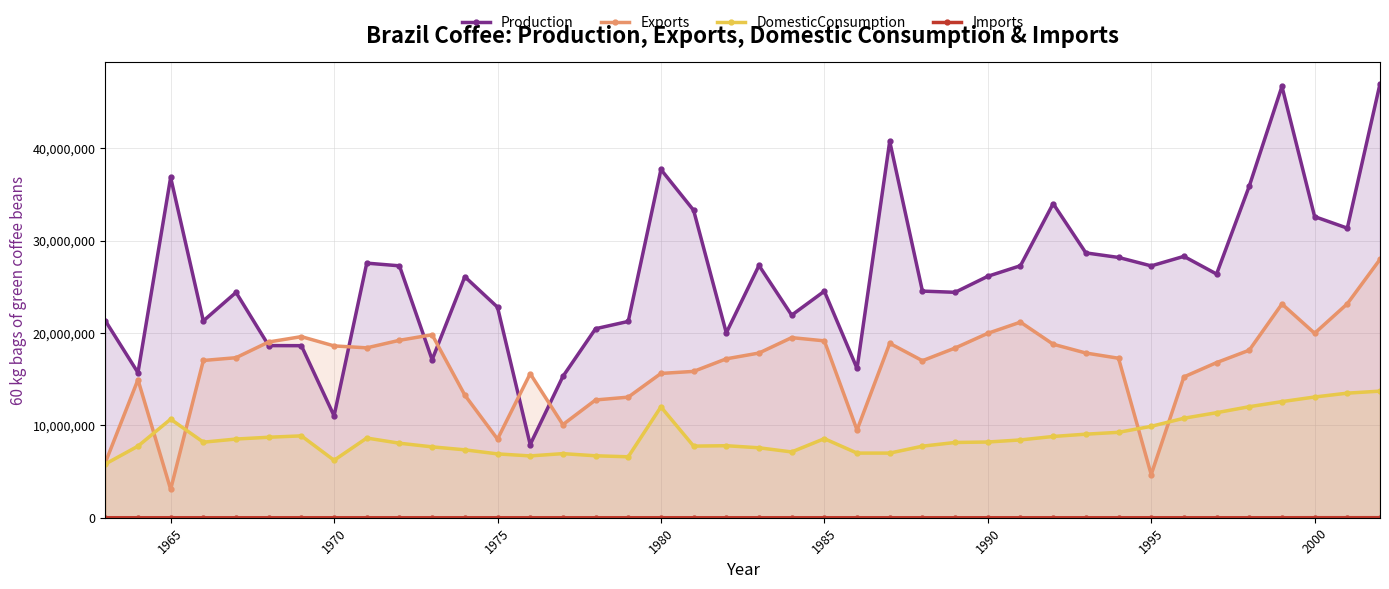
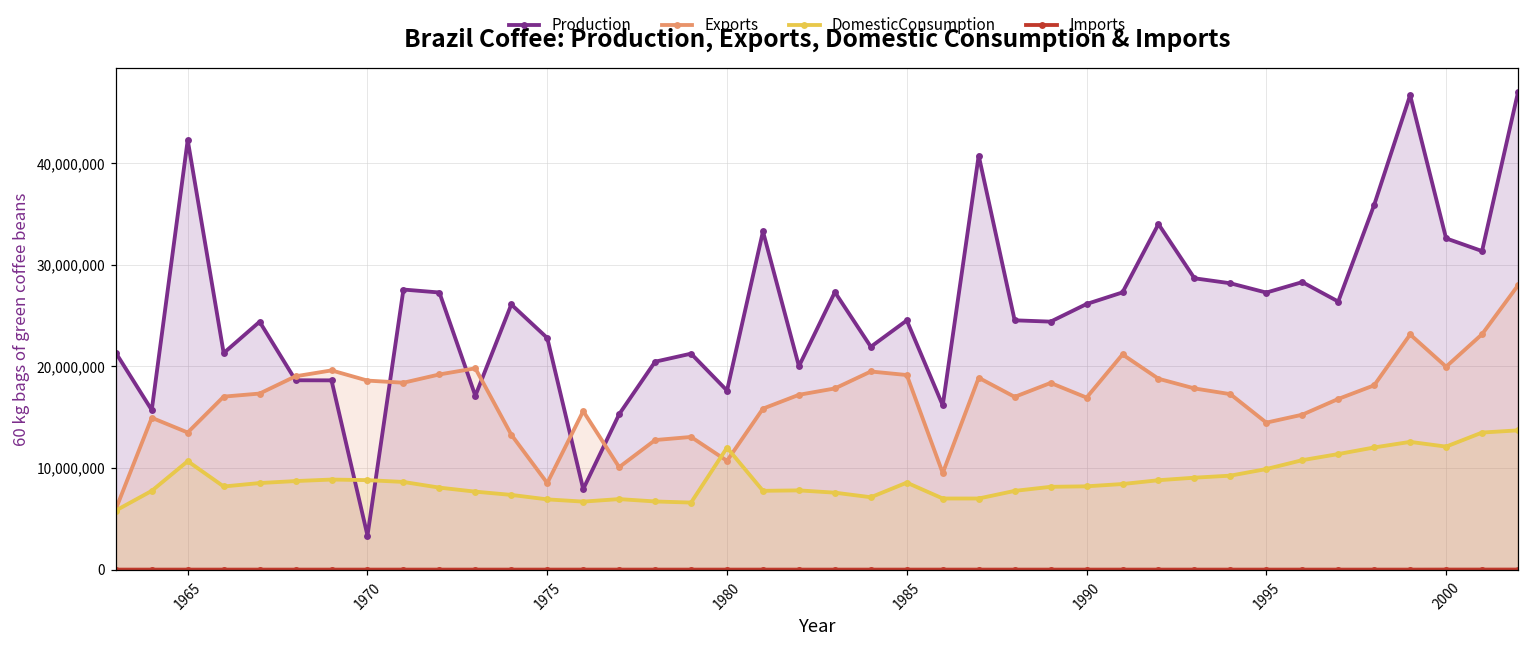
Production, 1965: 37,000,000 -> 42,000,000
Exports, 1965: 3,000,000 -> 13,000,000
Production, 1970: 11,000,000 -> 3,000,000
DomesticConsumption, 1970: 6,000,000 -> 9,000,000
Production, 1980: 38,000,000 -> 18,000,000
Exports, 1980: 16,000,000 -> 11,000,000
Exports, 1990: 20,000,000 -> 17,000,000
Exports, 1995: 5,000,000 -> 14,000,000
DomesticConsumption, 2000: 13,000,000 -> 12,000,000
